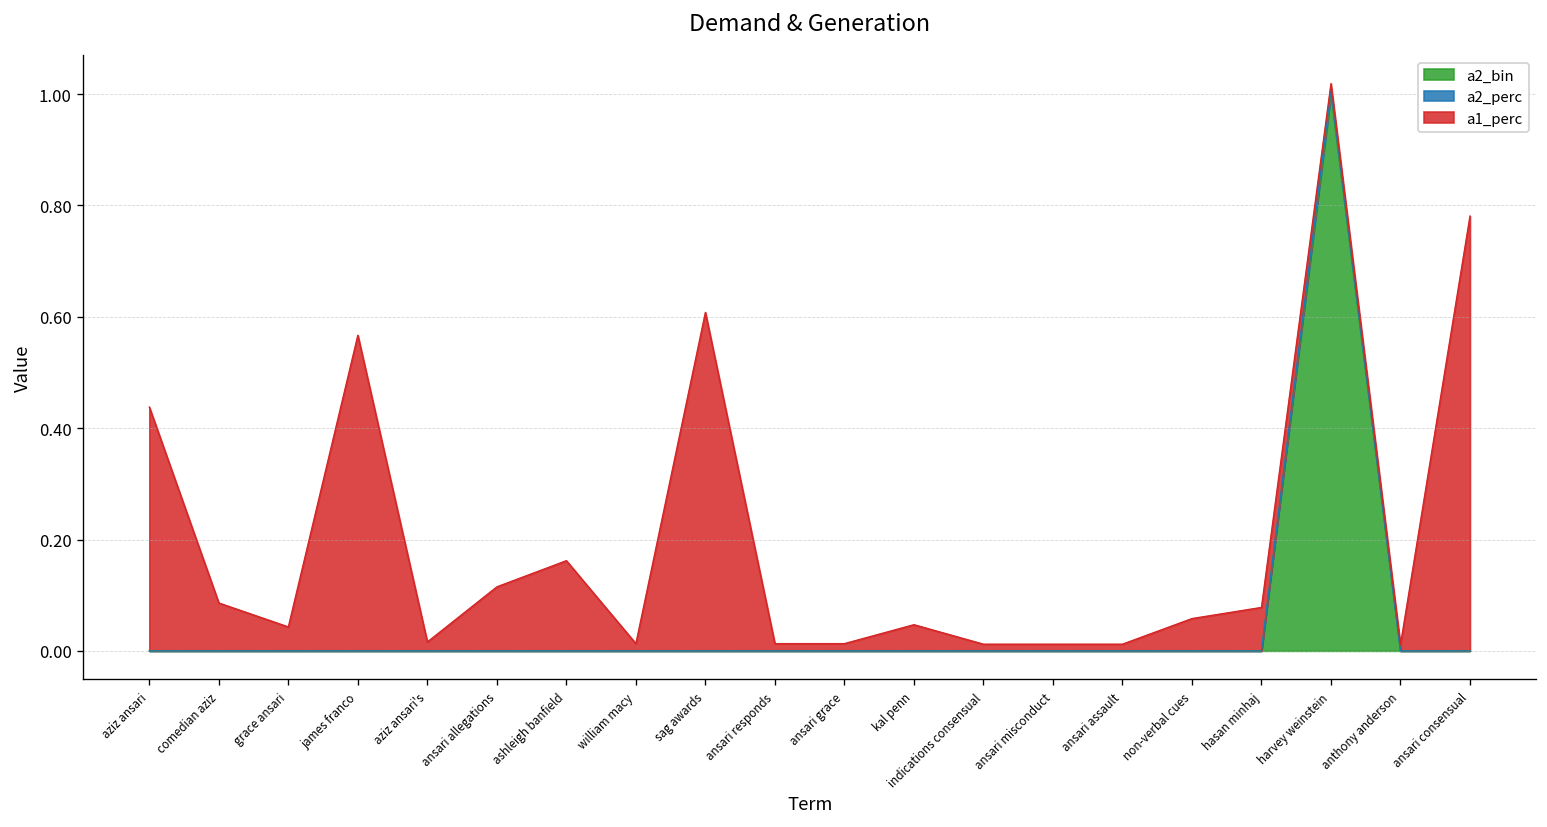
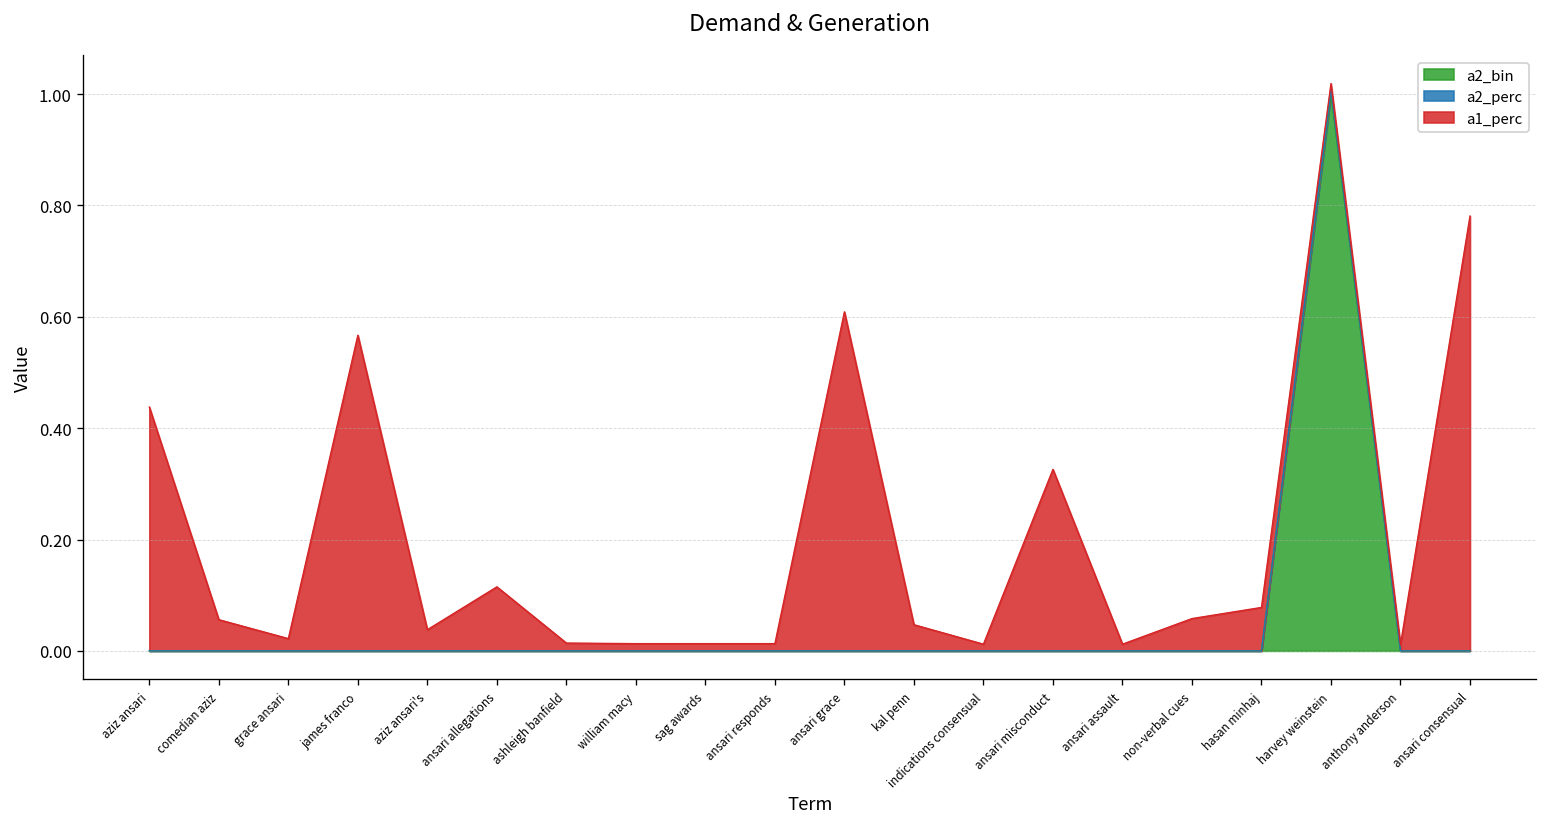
a1_perc, comedian aziz: 0.09 -> 0.06
a1_perc, grace ansari: 0.04 -> 0.02
a1_perc, aziz ansari's: 0.02 -> 0.04
a1_perc, ashleigh banfield: 0.16 -> 0.01
a1_perc, sag awards: 0.61 -> 0.01
a1_perc, ansari grace: 0.01 -> 0.61
a1_perc, ansari misconduct: 0.01 -> 0.33
